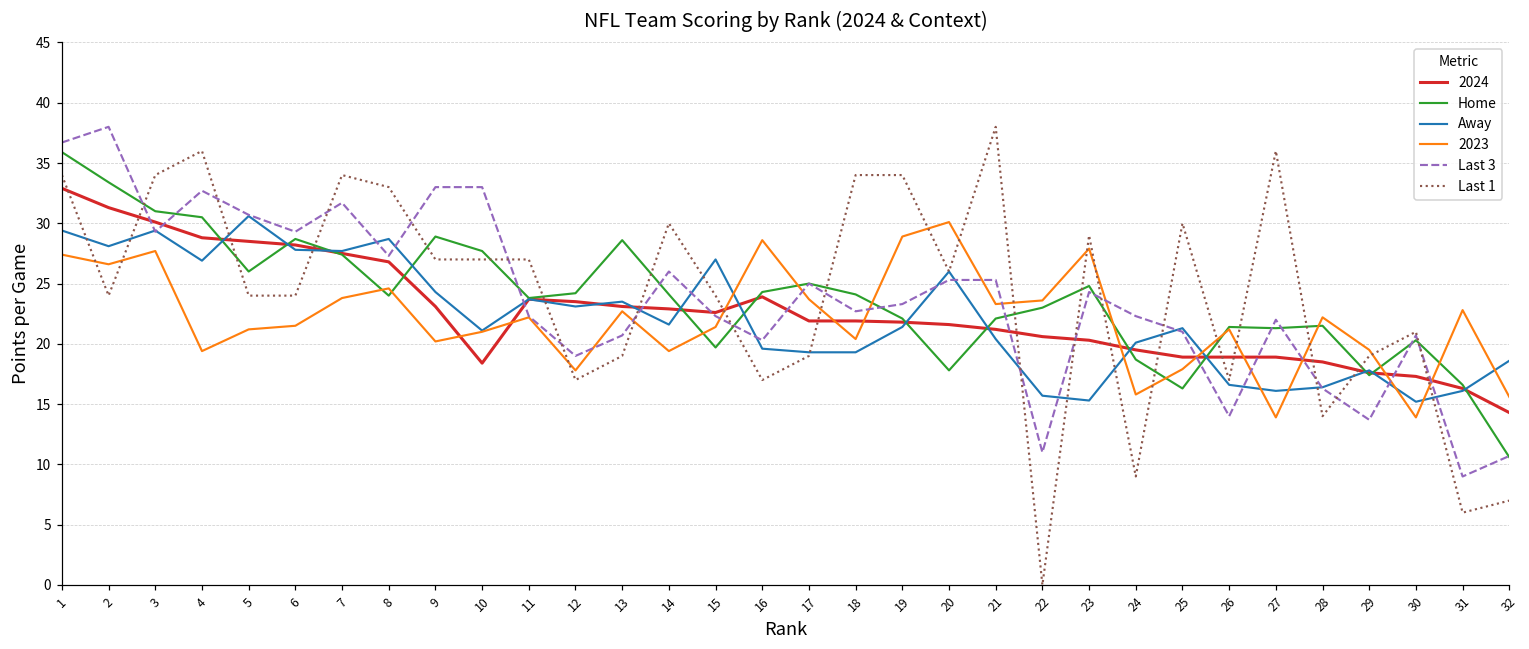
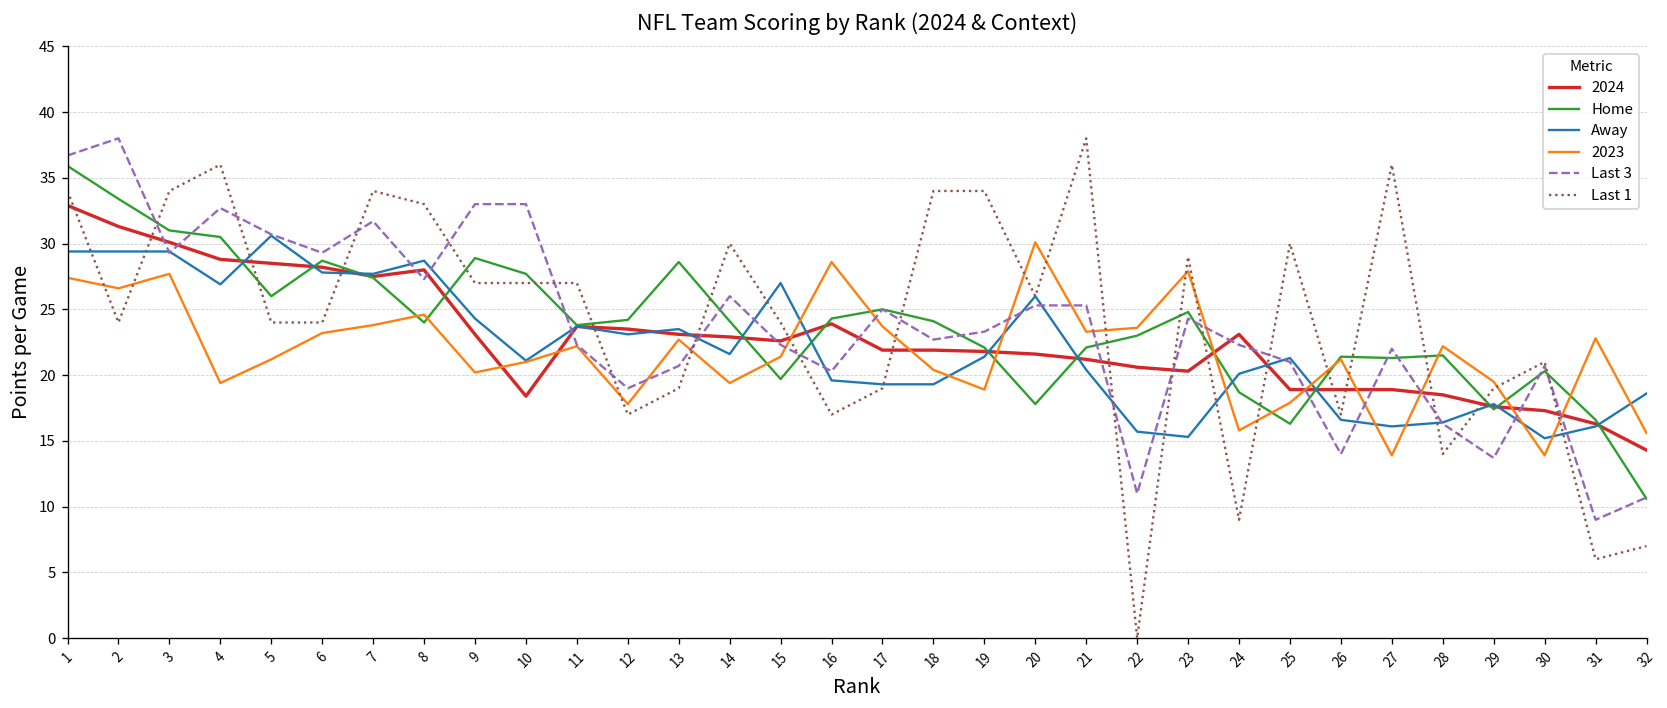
Away, 2: 28.1 -> 29.4
2023, 6: 21.5 -> 23.2
2024, 8: 26.8 -> 28.0
2023, 19: 28.9 -> 18.9
2024, 24: 19.5 -> 23.1
